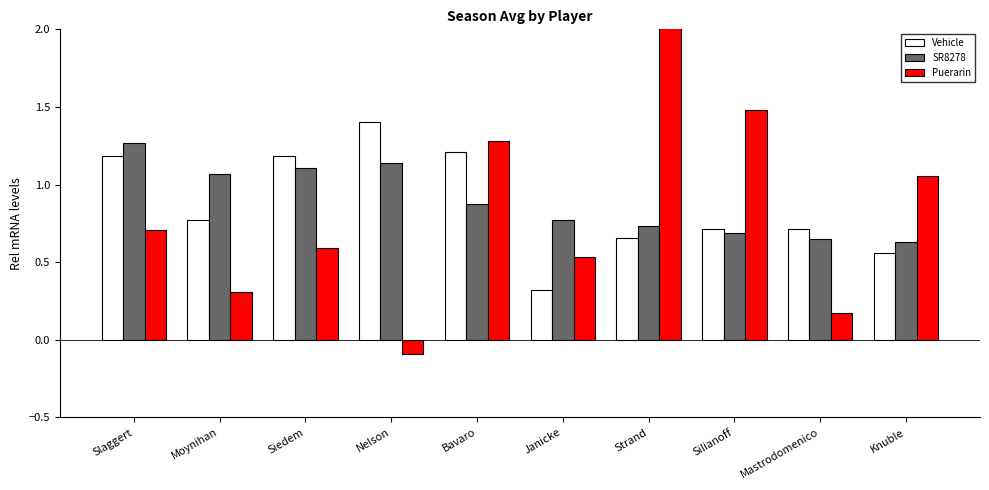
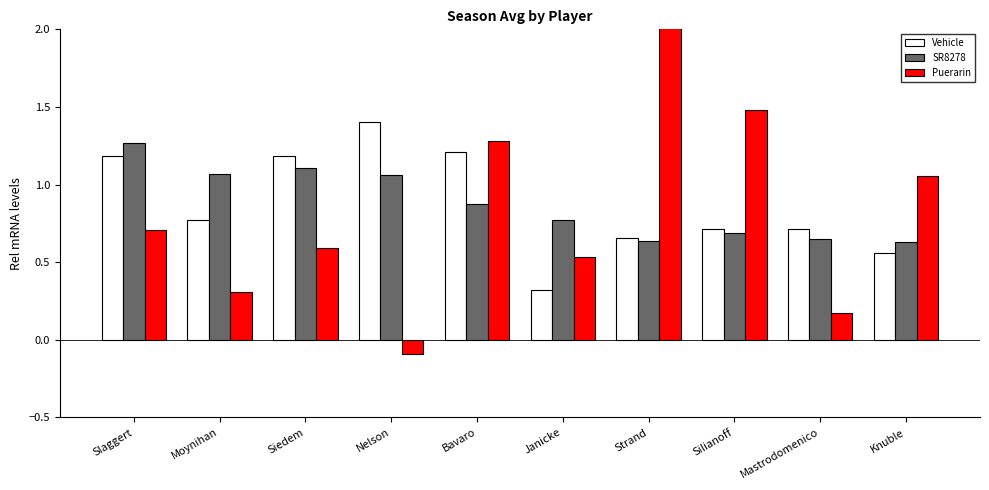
SR8278, Nelson: 1.14 -> 1.06
SR8278, Strand: 0.73 -> 0.64
